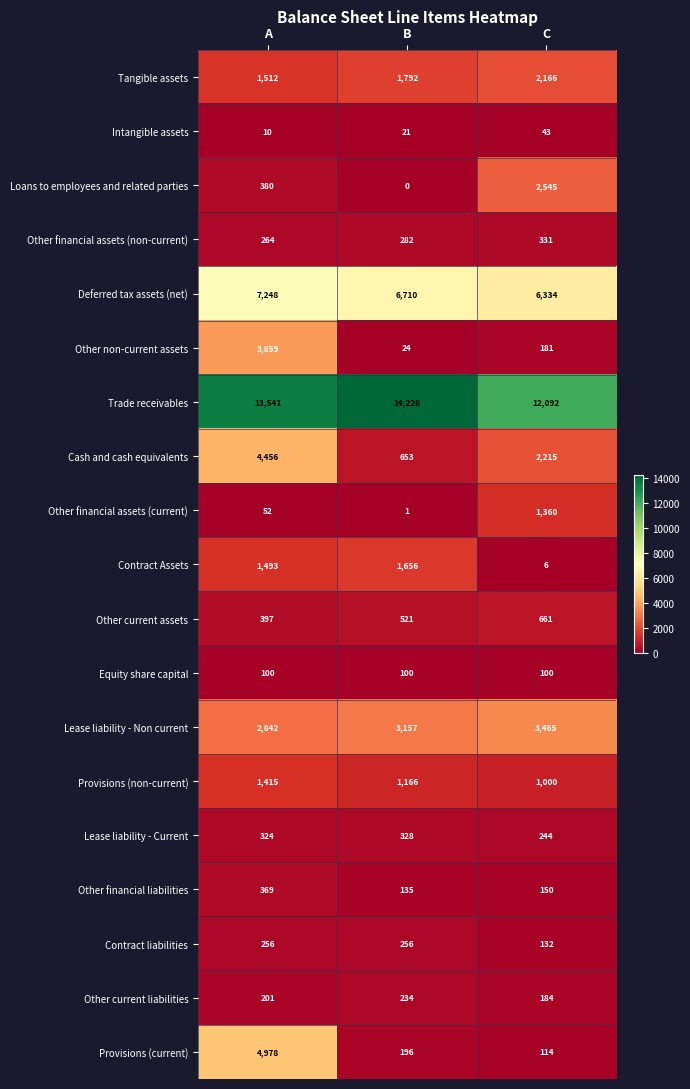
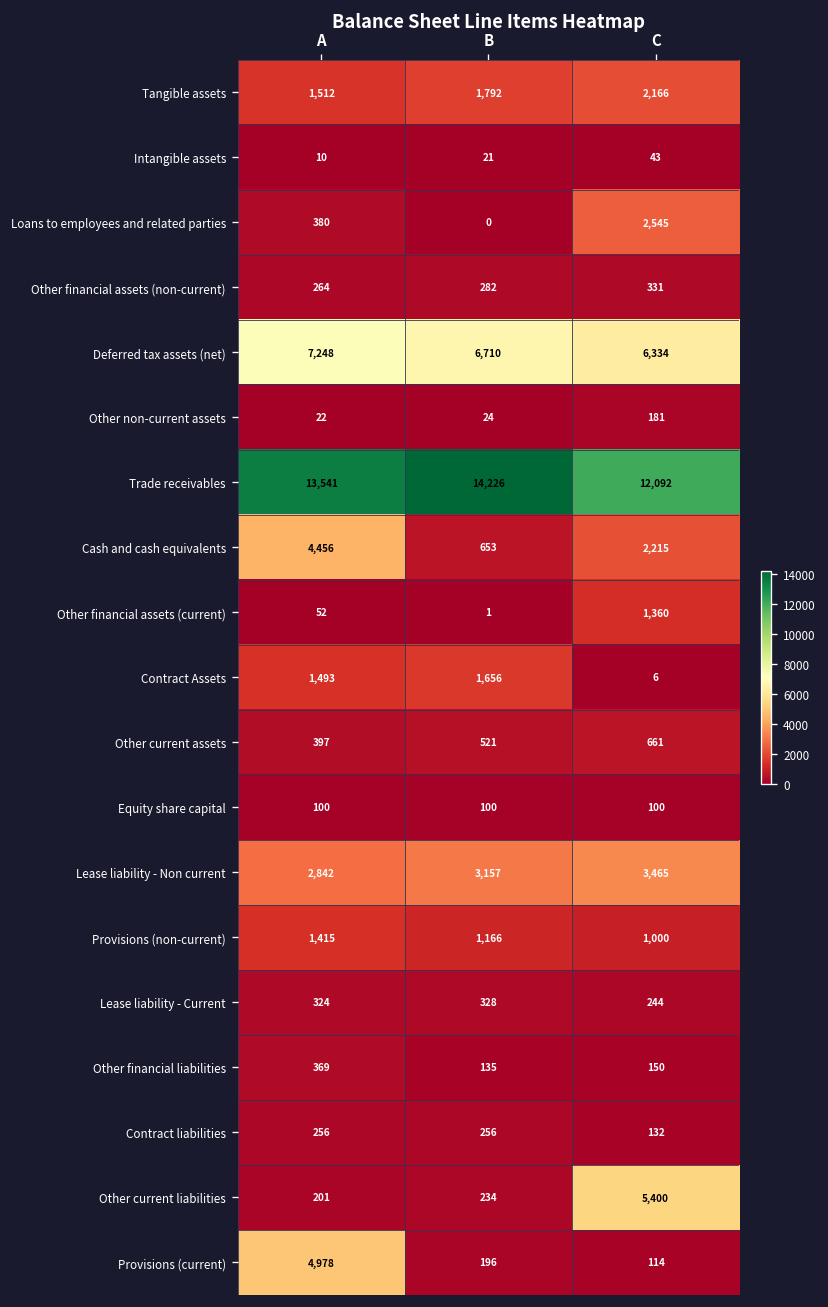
Other non-current assets, A: 3,859 -> 22
Other current liabilities, C: 184 -> 5,400
